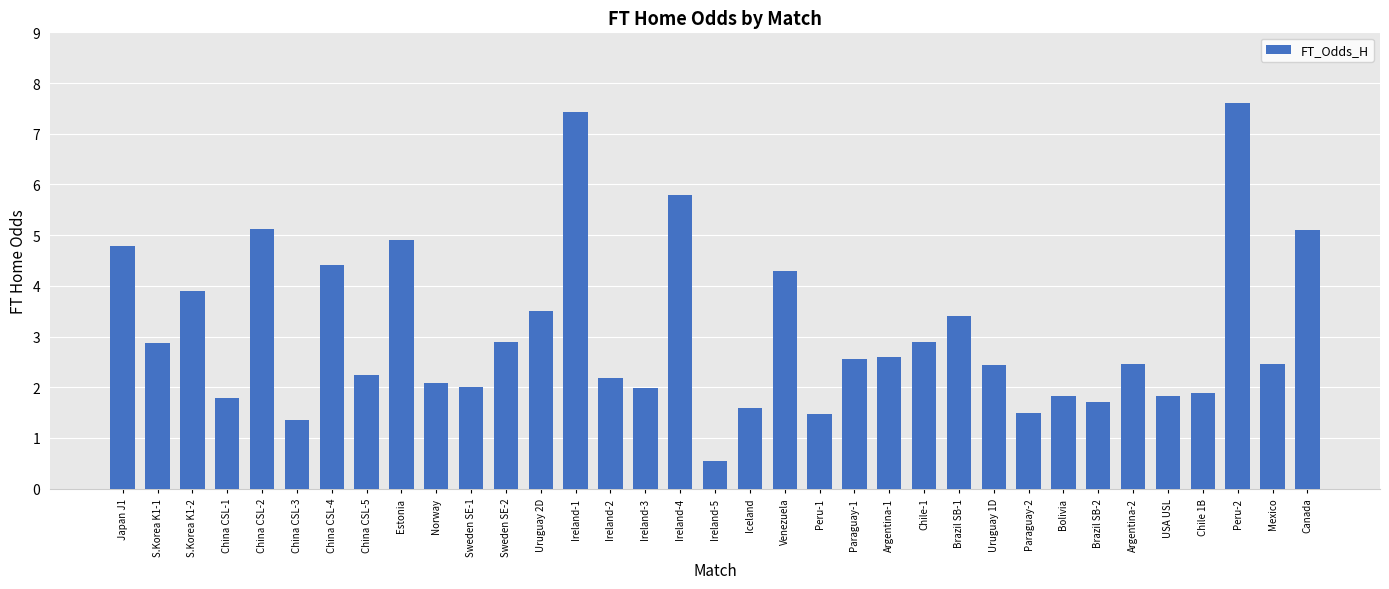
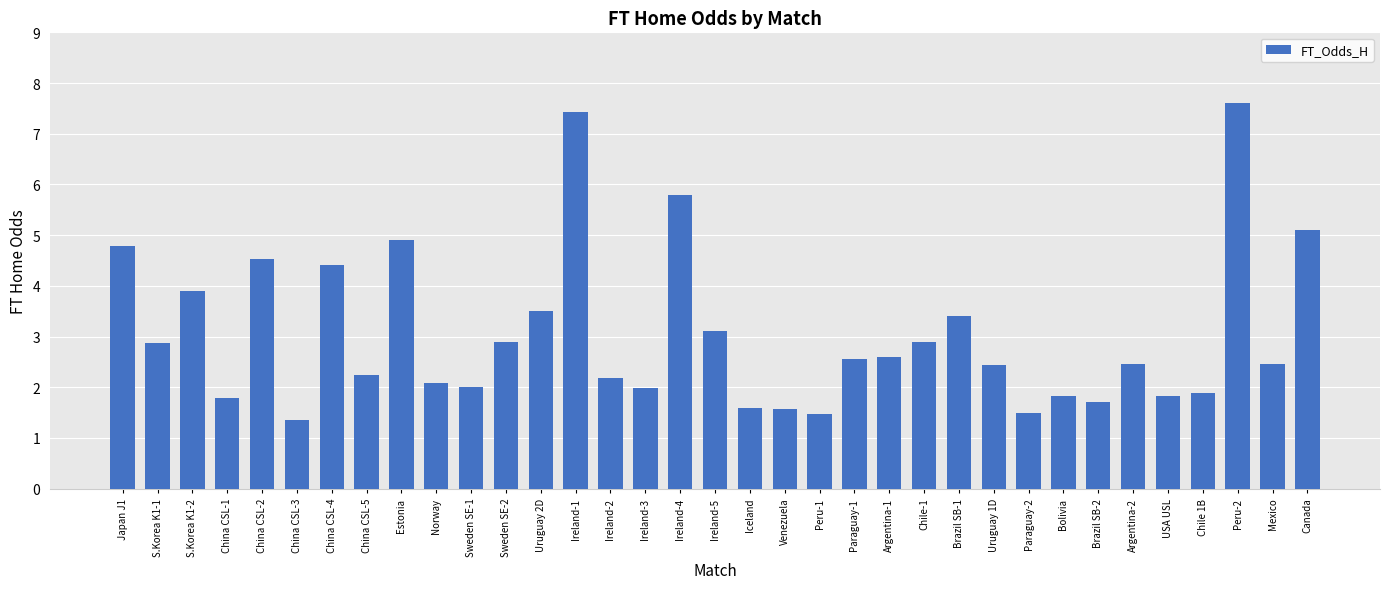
China CSL-2: 5.1 -> 4.5
Ireland-5: 0.6 -> 3.1
Venezuela: 4.3 -> 1.6
